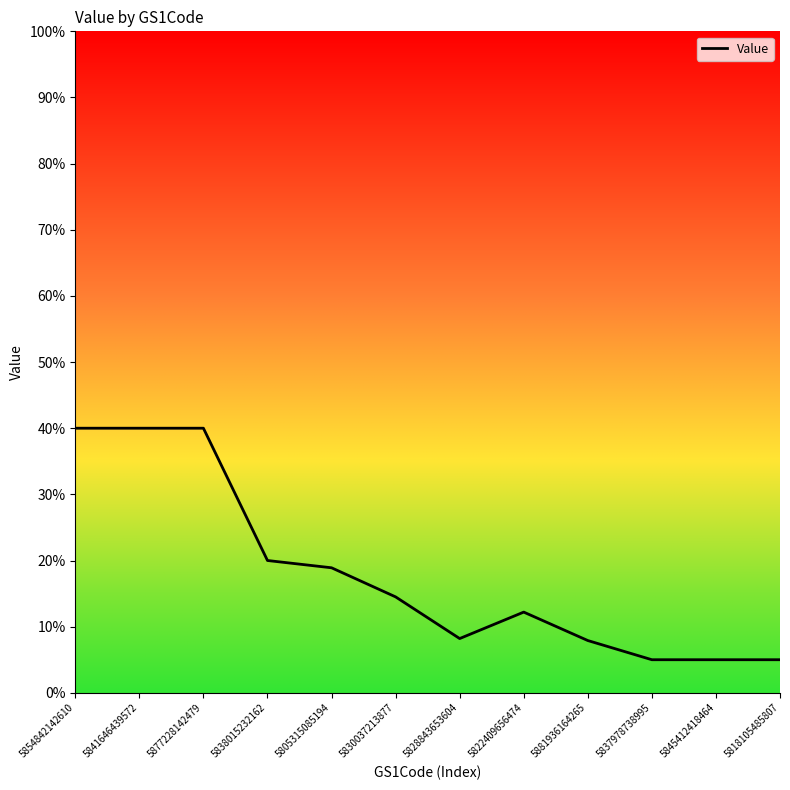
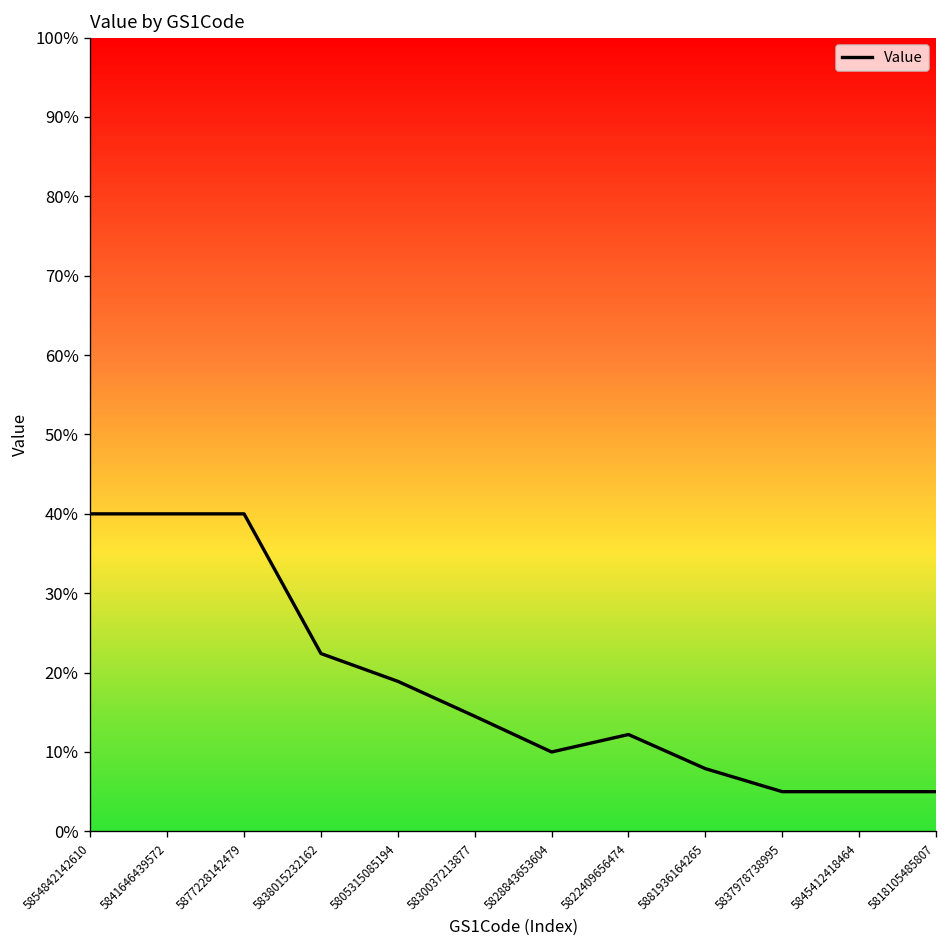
5838015232162: 20% -> 22%
5828843653604: 8% -> 10%
